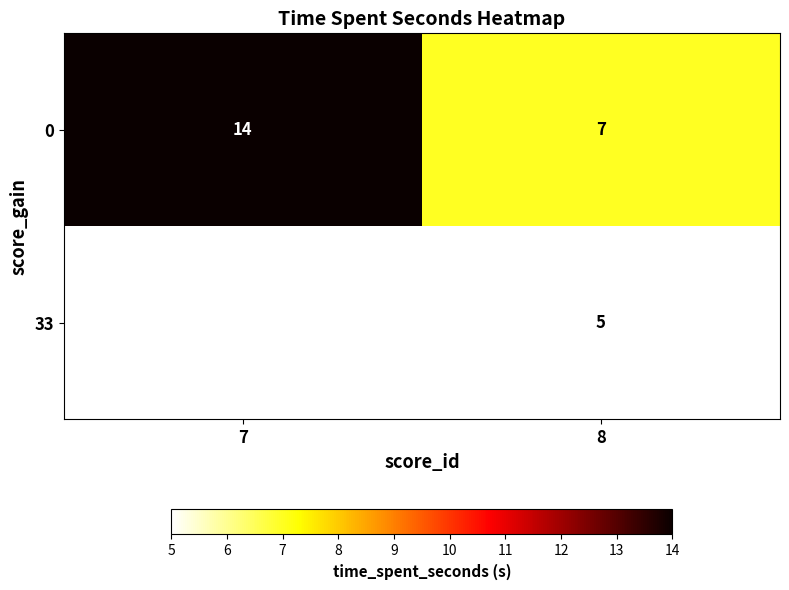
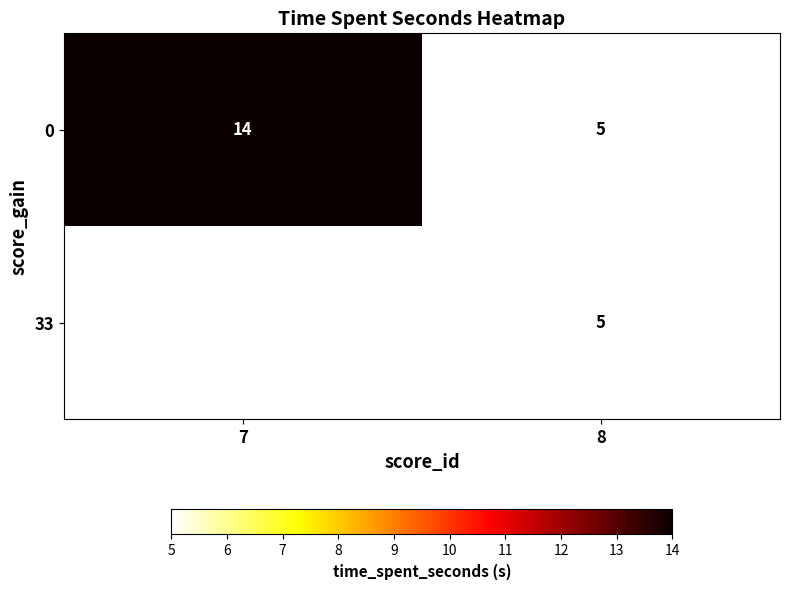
0, 8: 7 -> 5
